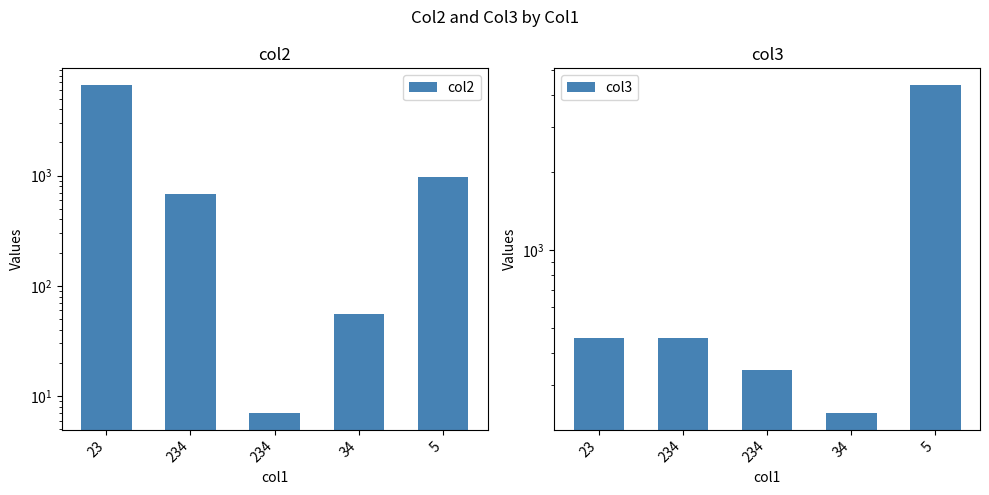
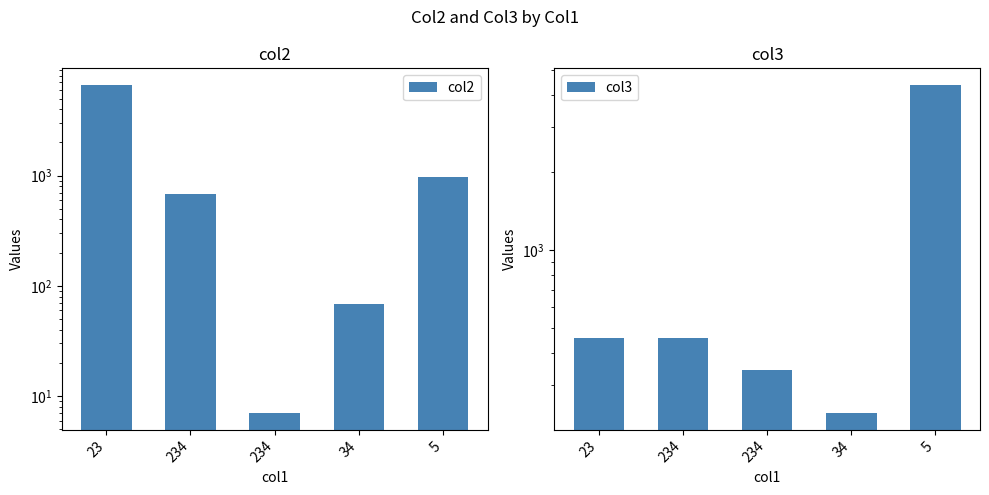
col2, 34: 60 -> 70
